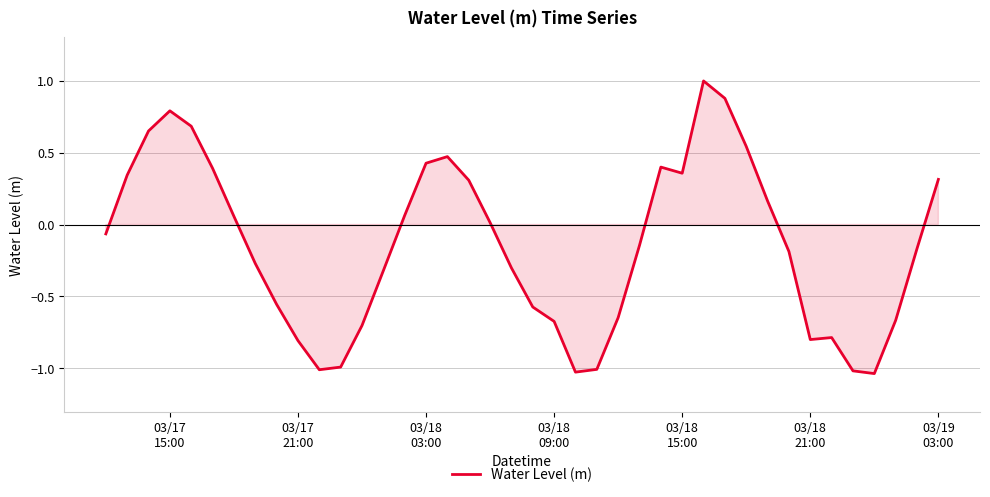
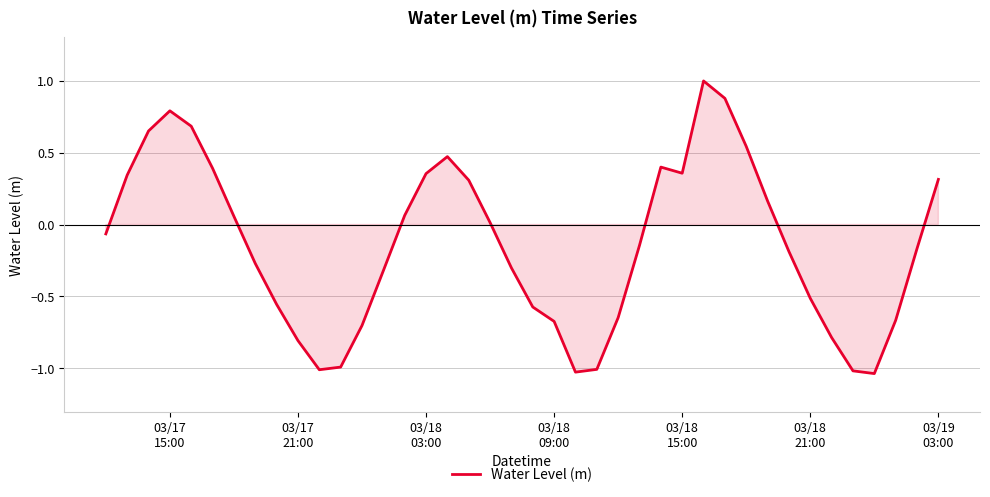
03/18 03:00: 0.43 -> 0.35
03/18 21:00: -0.80 -> -0.51
